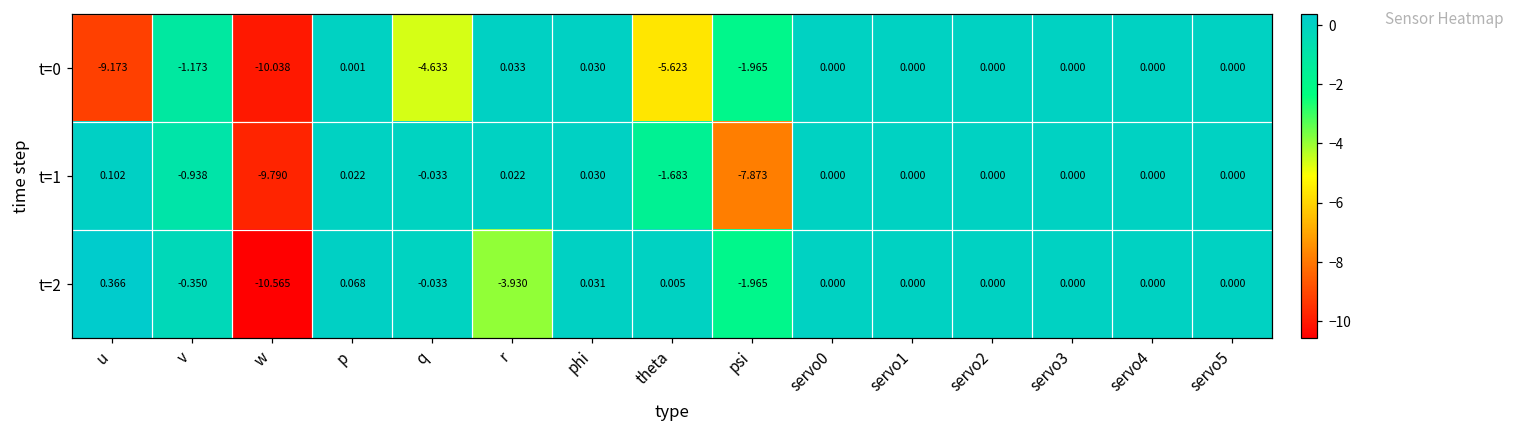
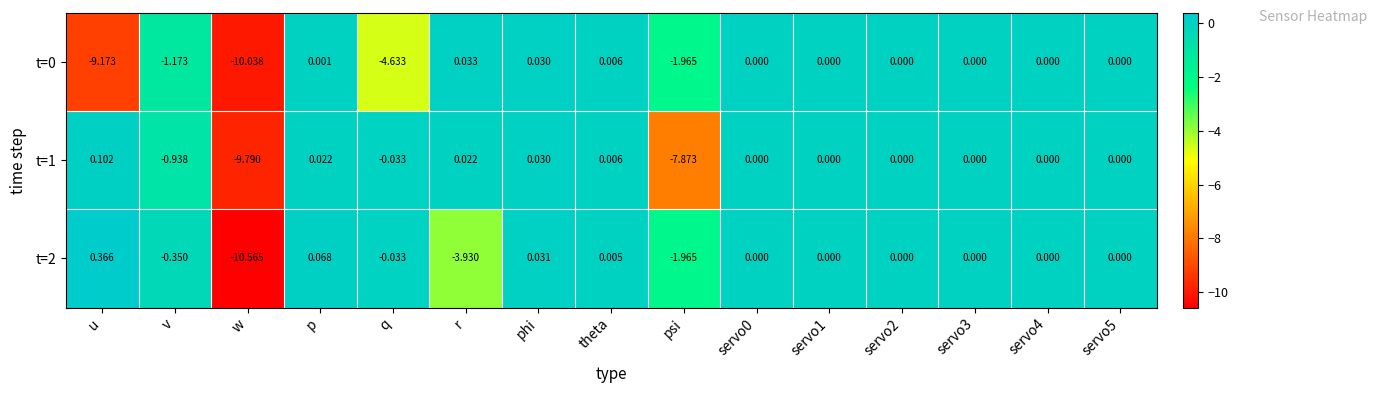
t=0, theta: -5.623 -> 0.006
t=1, theta: -1.683 -> 0.006
